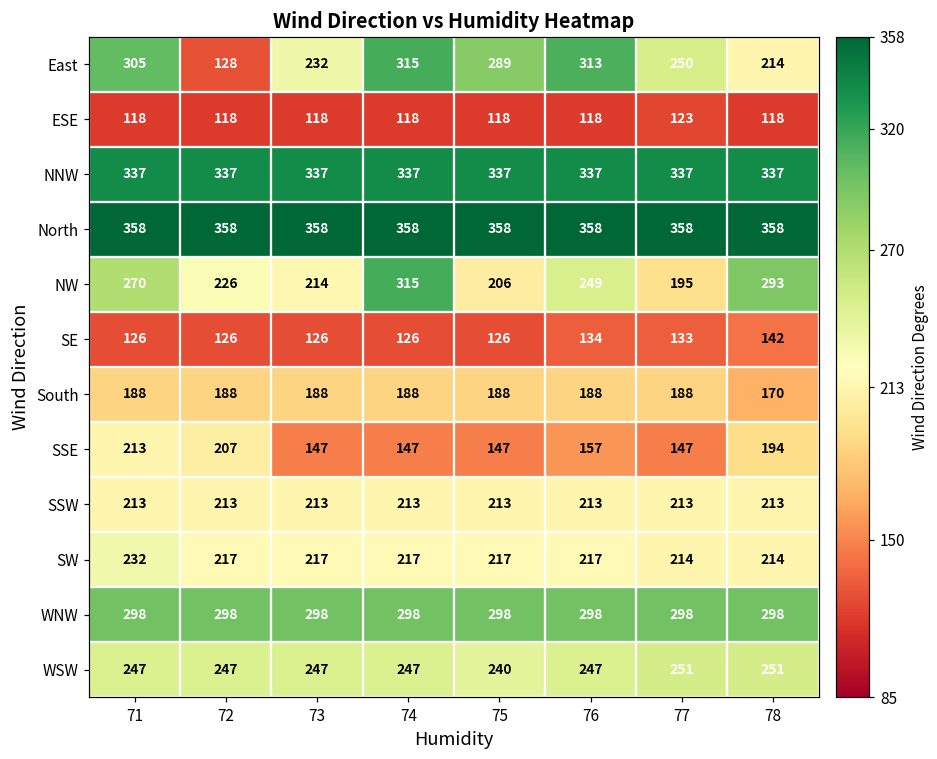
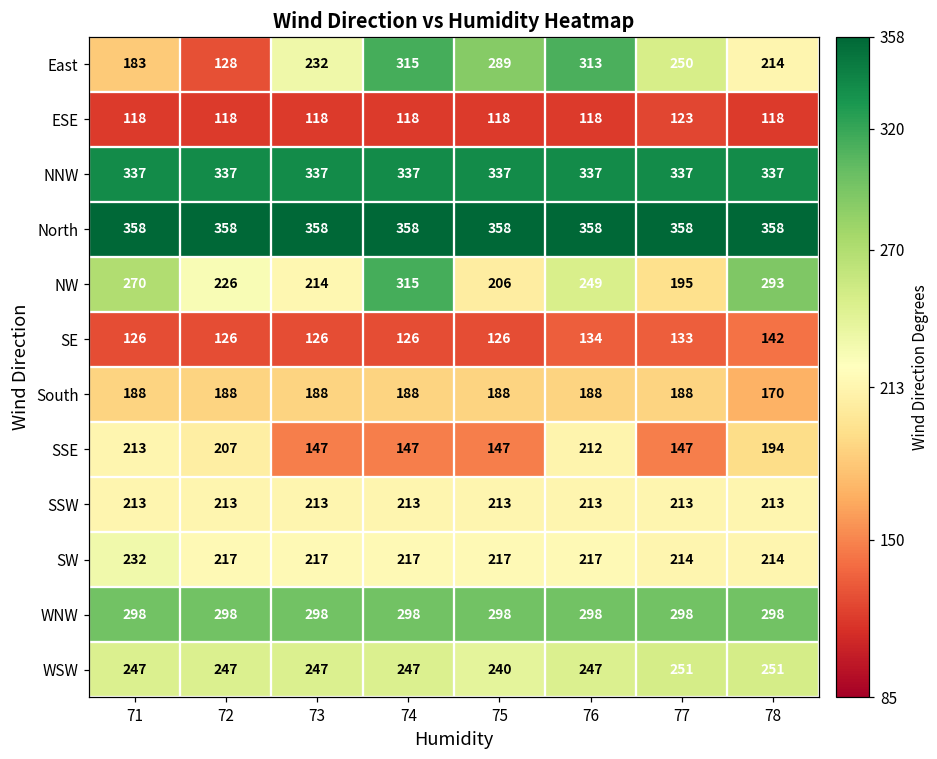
East, 71: 305 -> 183
SSE, 76: 157 -> 212
